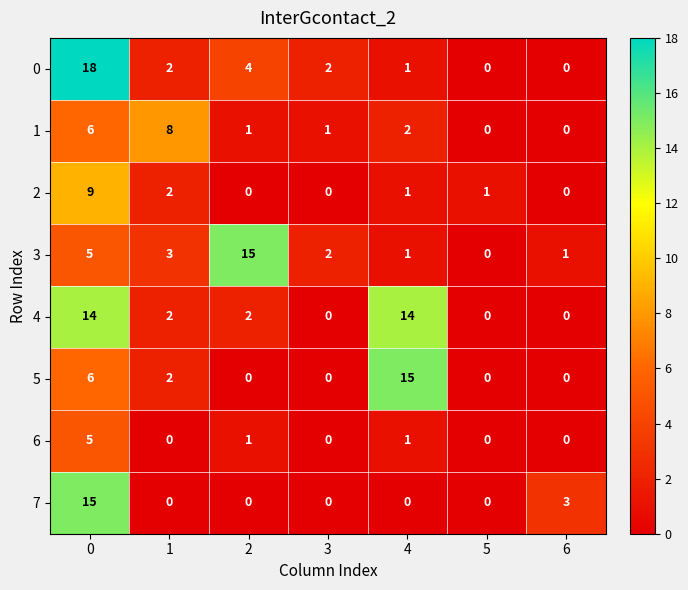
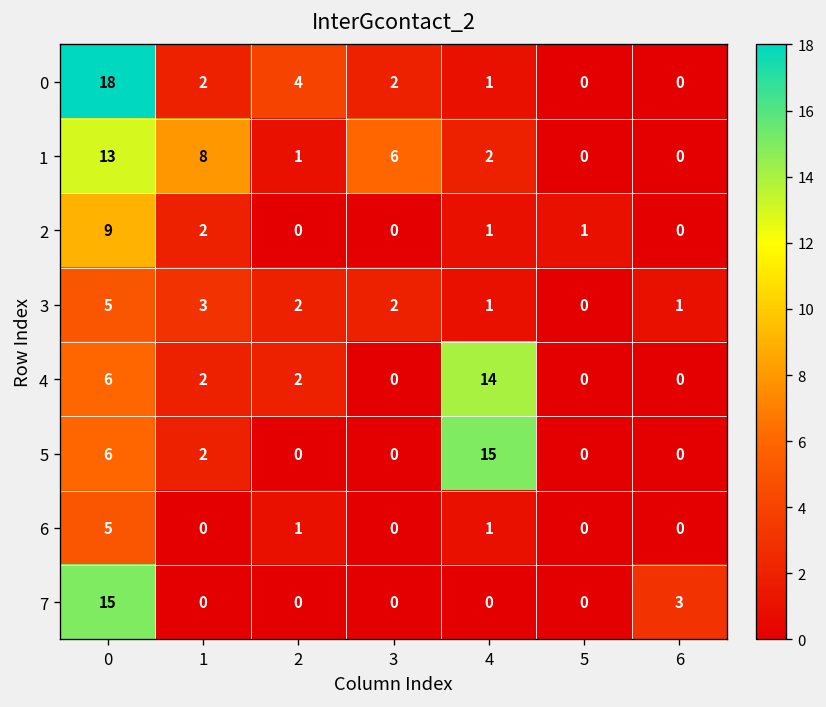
1, 0: 6 -> 13
1, 3: 1 -> 6
3, 2: 15 -> 2
4, 0: 14 -> 6
